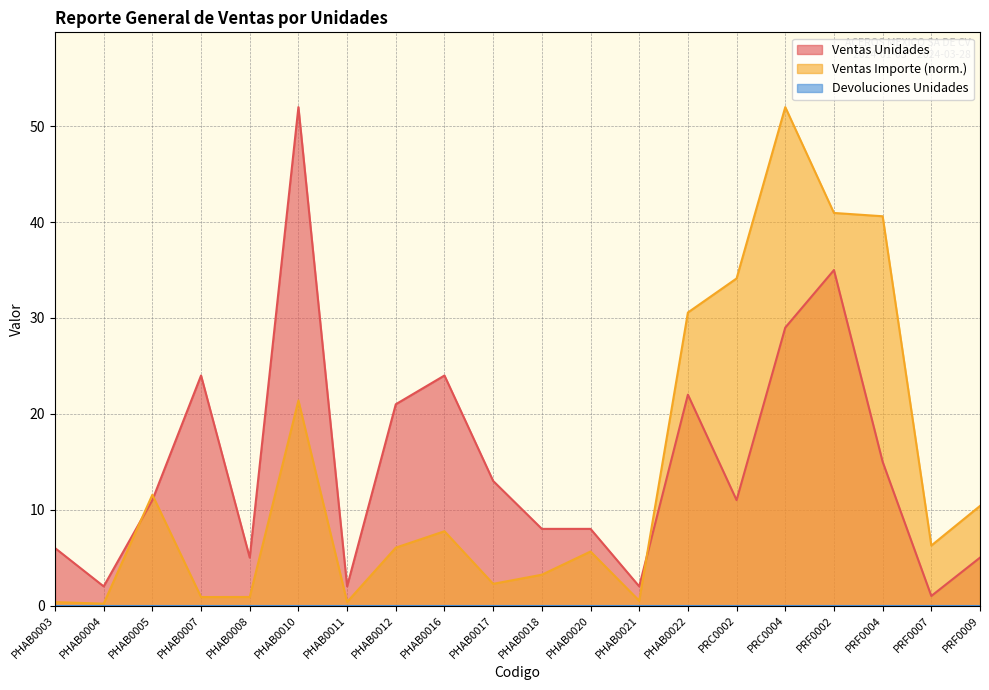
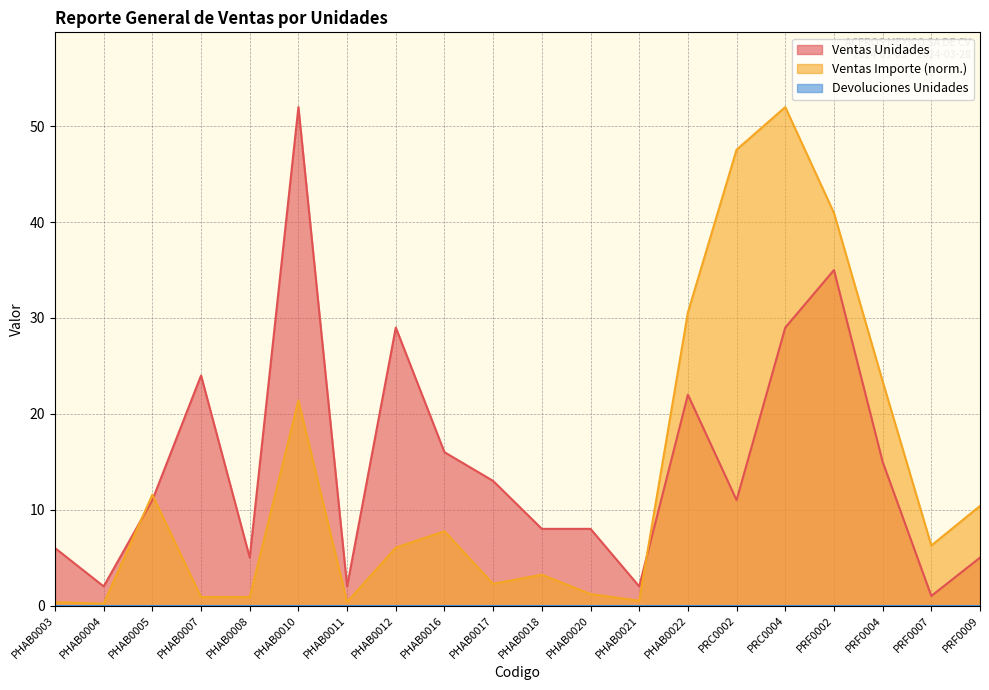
Ventas Unidades, PHAB0012: 21 -> 29
Ventas Unidades, PHAB0016: 24 -> 16
Ventas Importe (norm.), PHAB0020: 6 -> 1
Ventas Importe (norm.), PRC0002: 34 -> 48
Ventas Importe (norm.), PRF0004: 41 -> 23
